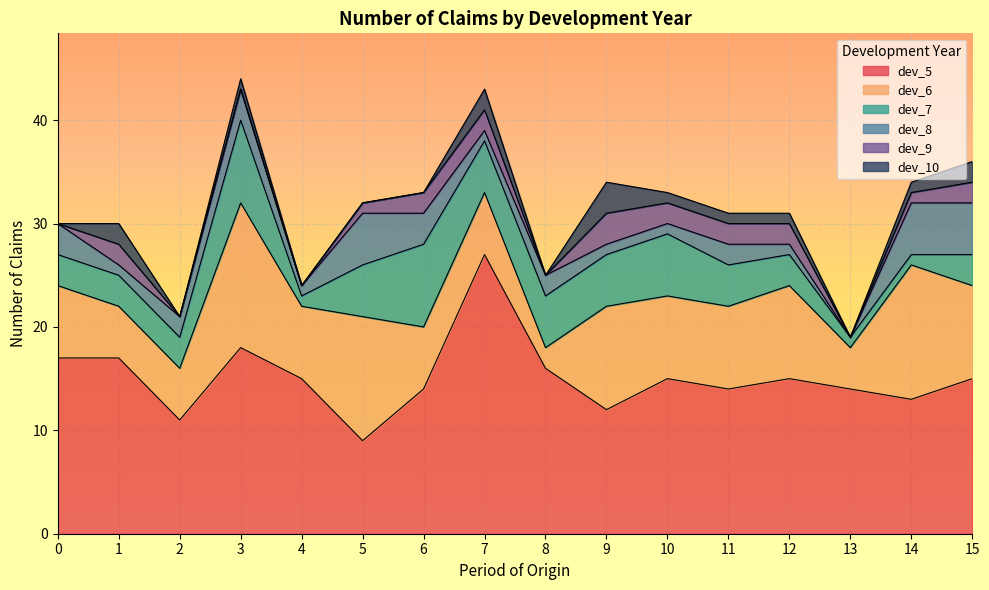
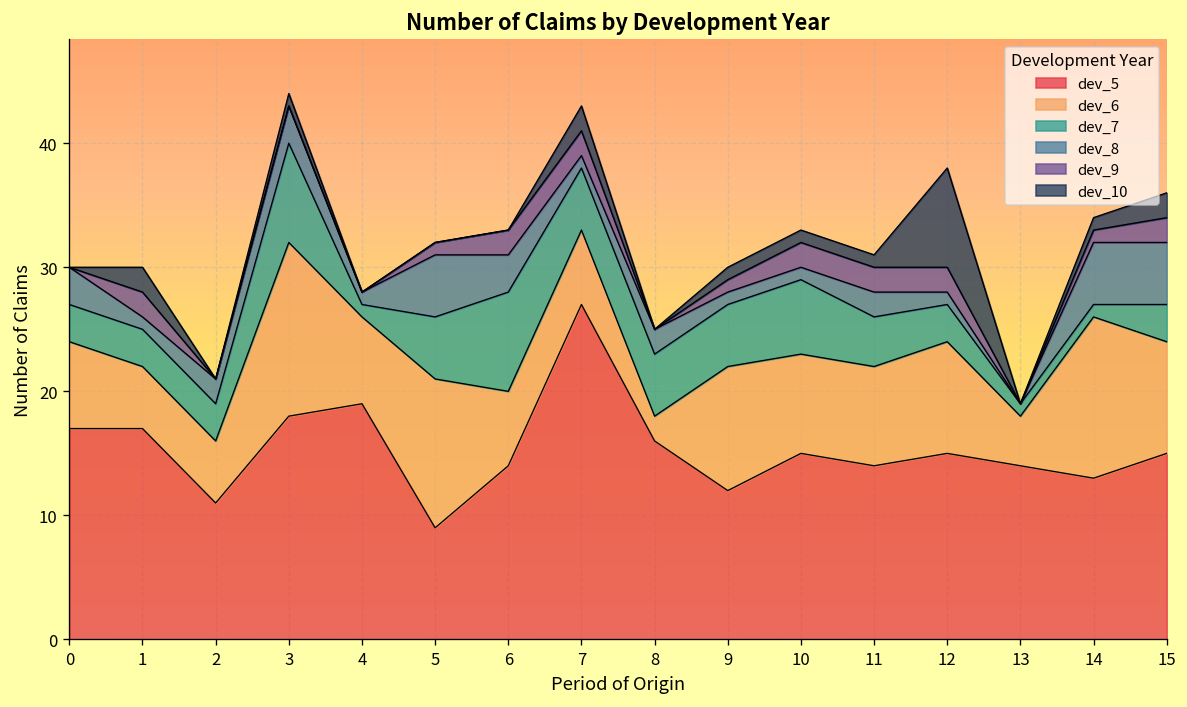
dev_5, 4: 15 -> 19
dev_9, 9: 3 -> 1
dev_10, 9: 3 -> 1
dev_10, 12: 1 -> 8
